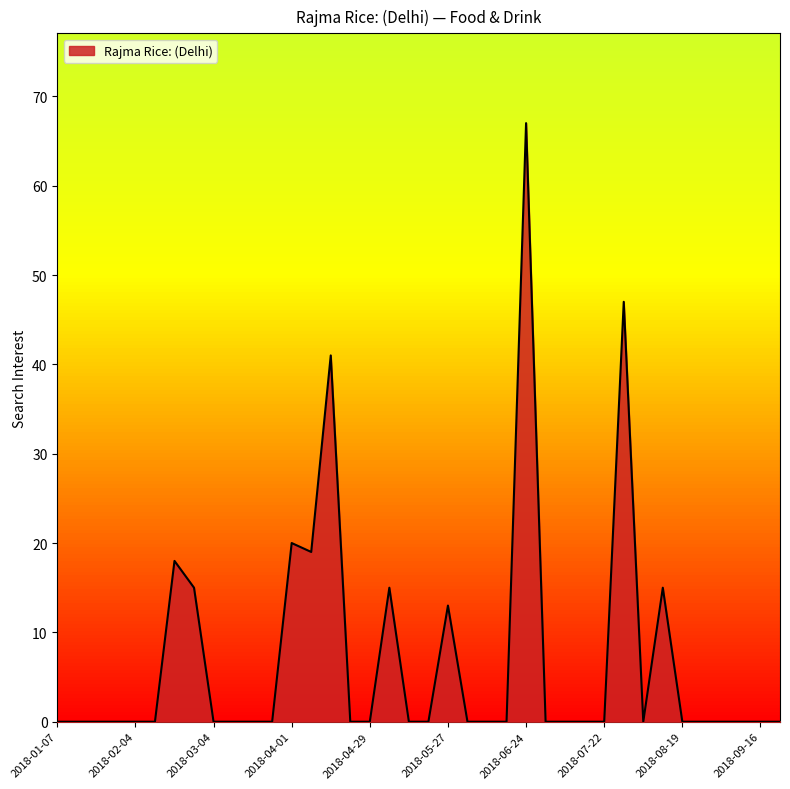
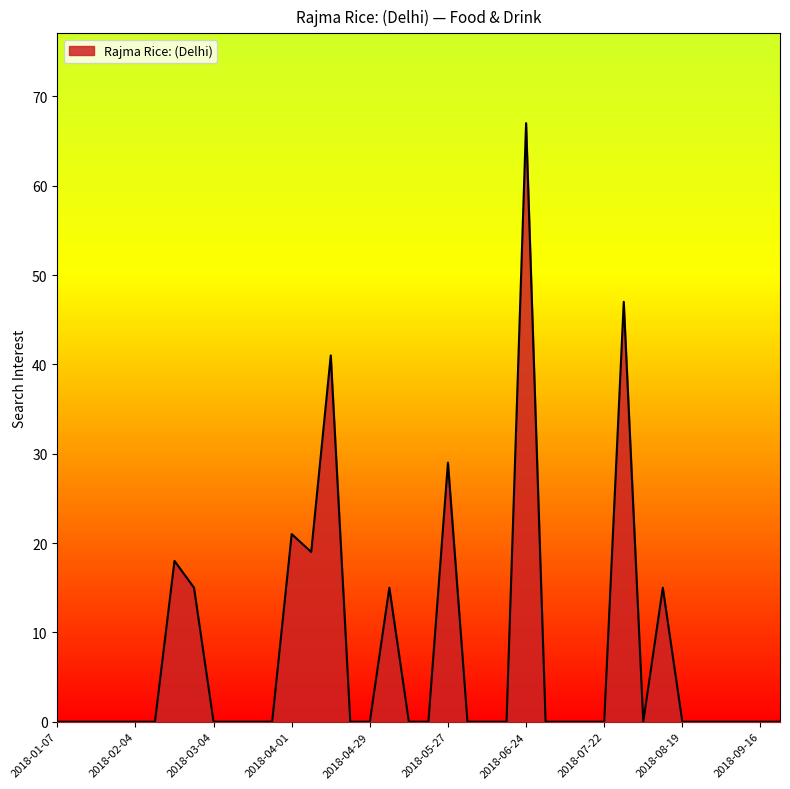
2018-04-01: 20 -> 21
2018-05-27: 13 -> 29
